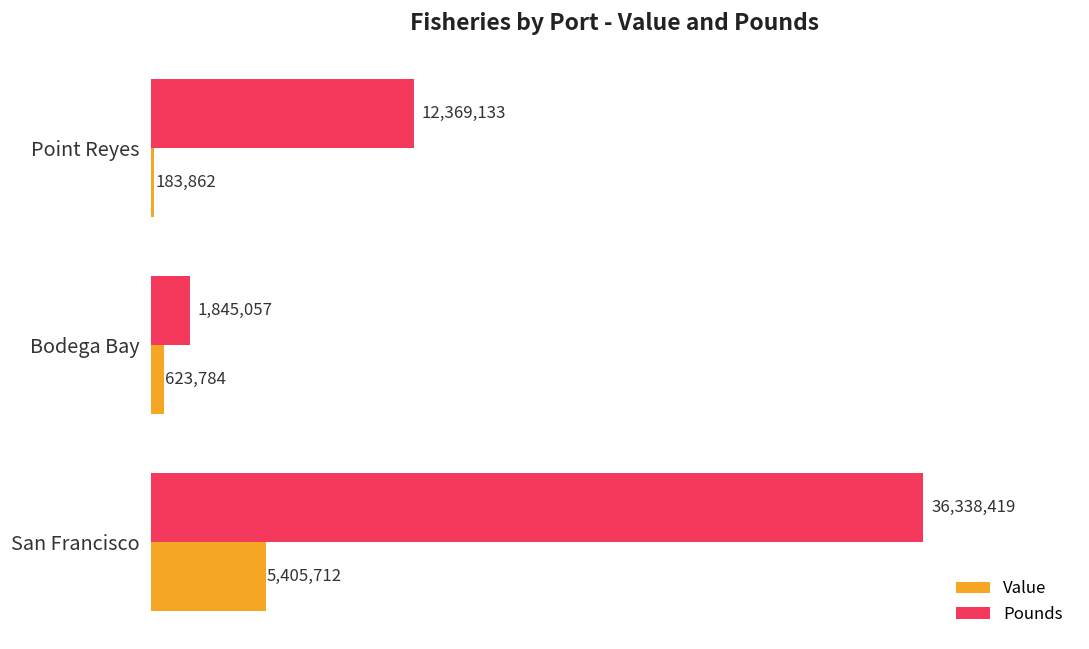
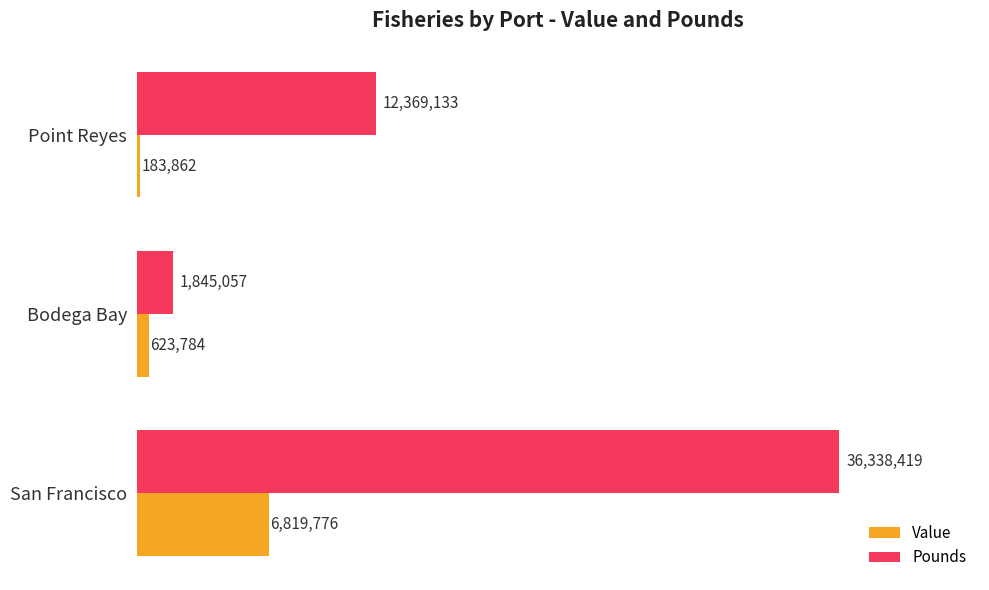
Value, San Francisco: 5,405,712 -> 6,819,776
